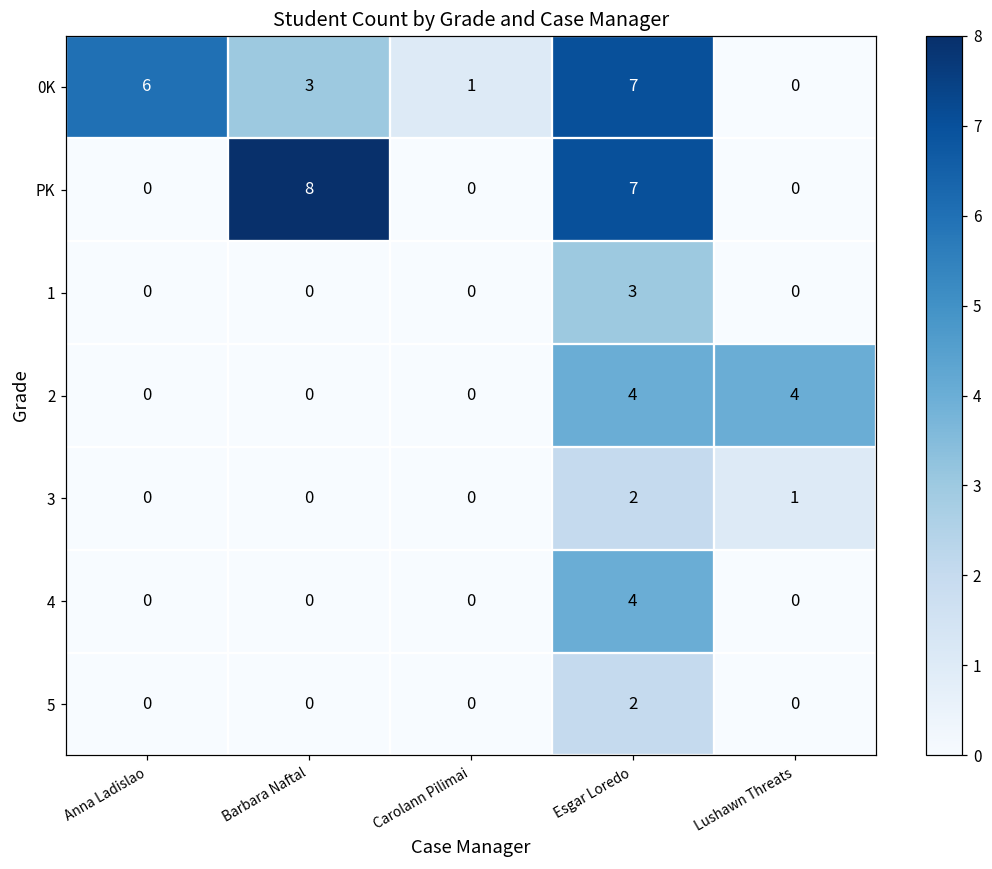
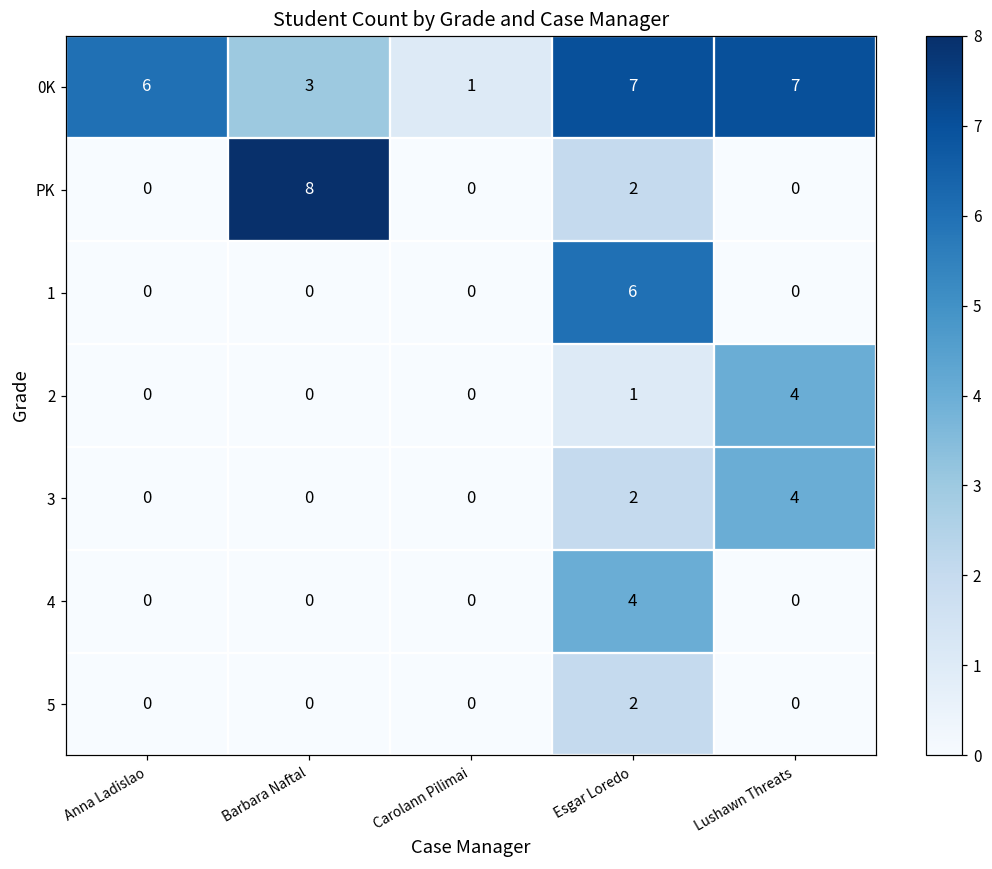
0K, Lushawn Threats: 0 -> 7
PK, Esgar Loredo: 7 -> 2
1, Esgar Loredo: 3 -> 6
2, Esgar Loredo: 4 -> 1
3, Lushawn Threats: 1 -> 4
